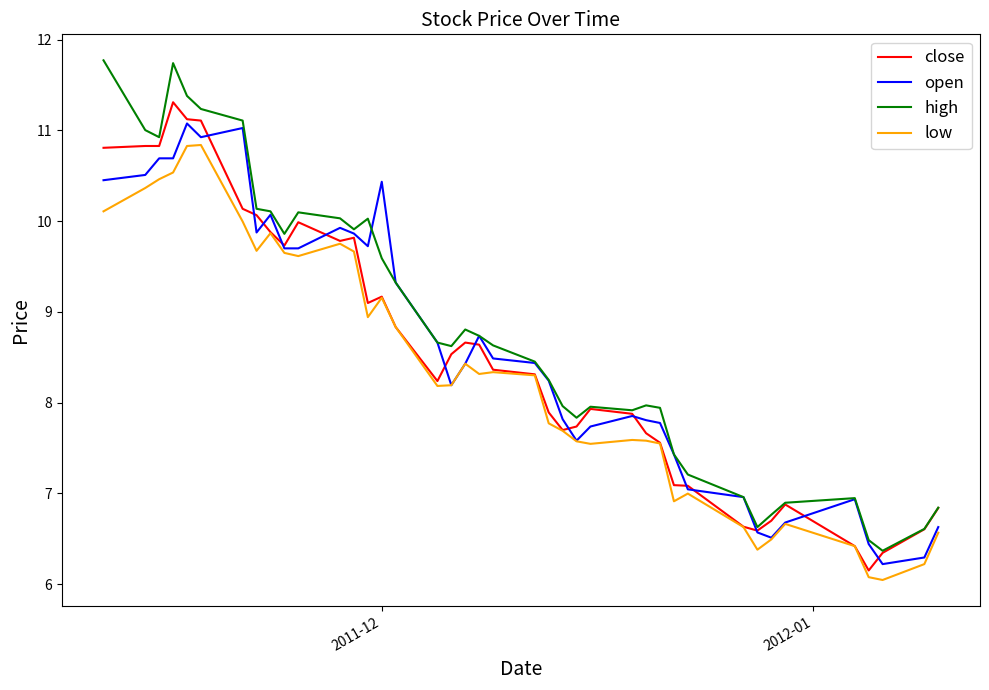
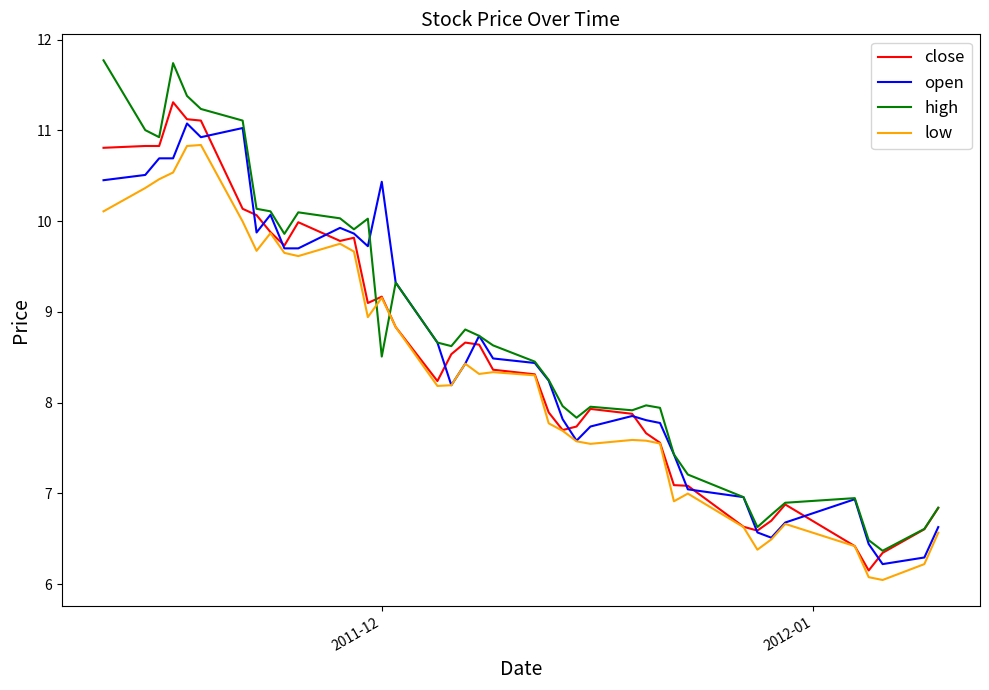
high, 2011-12: 9.6 -> 8.5
